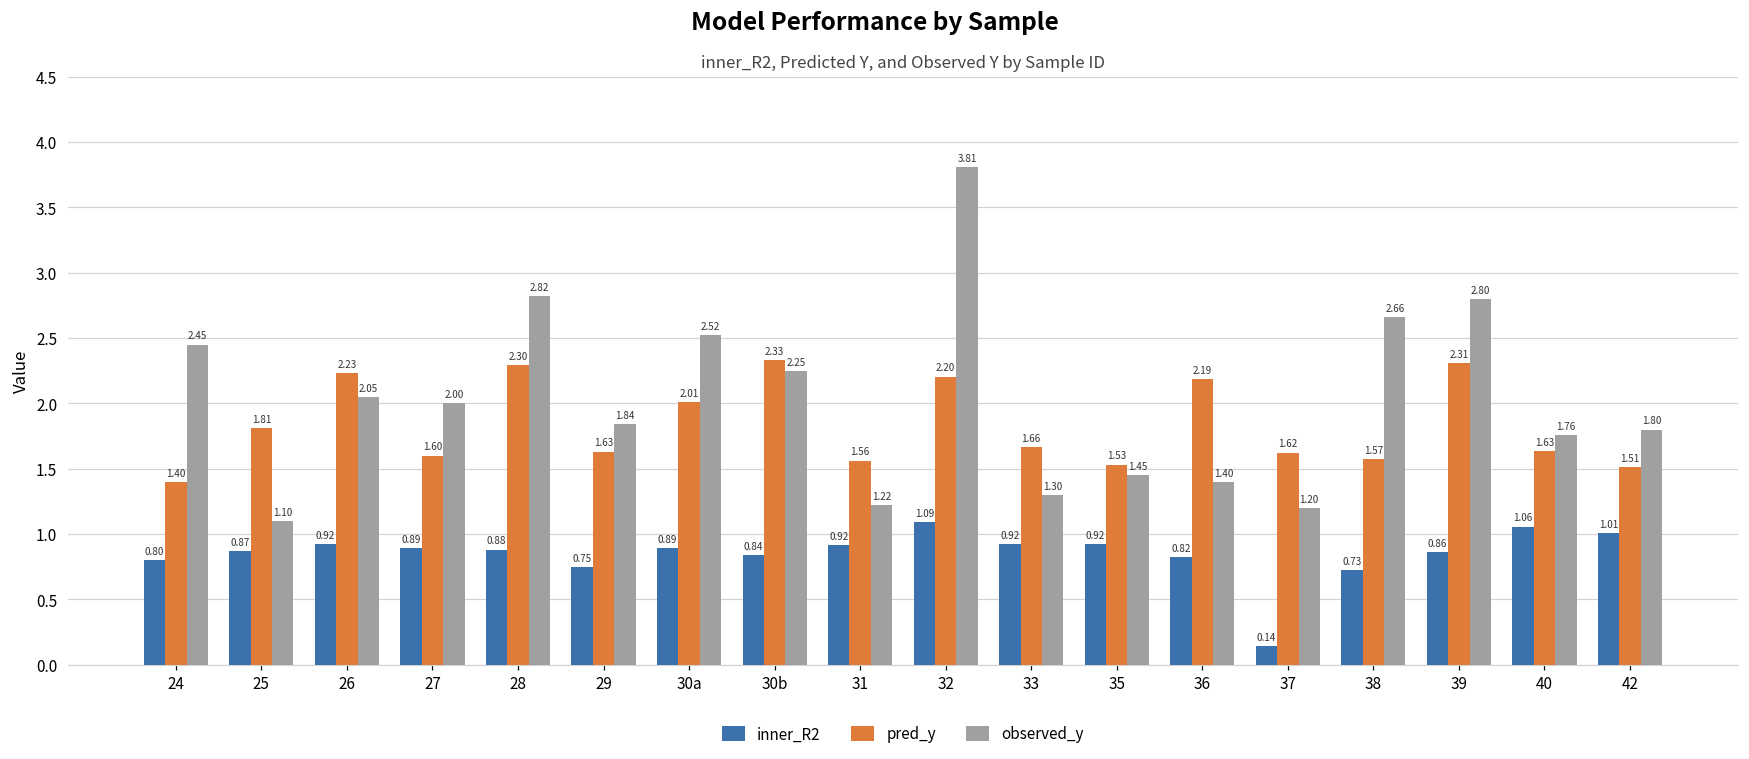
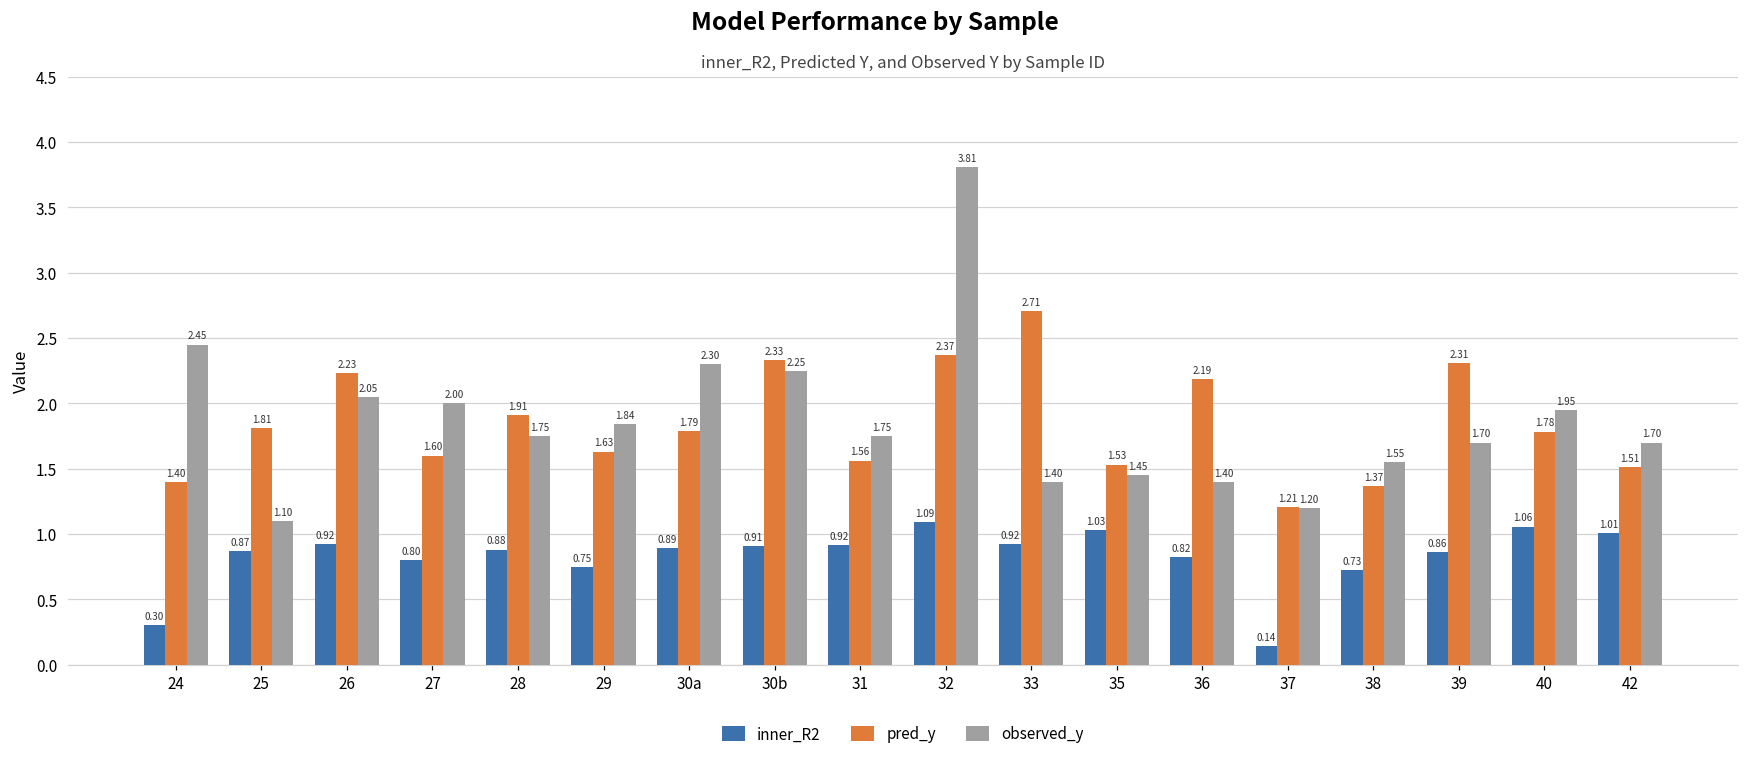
inner_R2, 24: 0.80 -> 0.30
inner_R2, 27: 0.89 -> 0.80
pred_y, 28: 2.30 -> 1.91
observed_y, 28: 2.82 -> 1.75
pred_y, 30a: 2.01 -> 1.79
observed_y, 30a: 2.52 -> 2.30
inner_R2, 30b: 0.84 -> 0.91
observed_y, 31: 1.22 -> 1.75
pred_y, 32: 2.20 -> 2.37
pred_y, 33: 1.66 -> 2.71
observed_y, 33: 1.30 -> 1.40
inner_R2, 35: 0.92 -> 1.03
pred_y, 37: 1.62 -> 1.21
pred_y, 38: 1.57 -> 1.37
observed_y, 38: 2.66 -> 1.55
observed_y, 39: 2.80 -> 1.70
pred_y, 40: 1.63 -> 1.78
observed_y, 40: 1.76 -> 1.95
observed_y, 42: 1.80 -> 1.70
